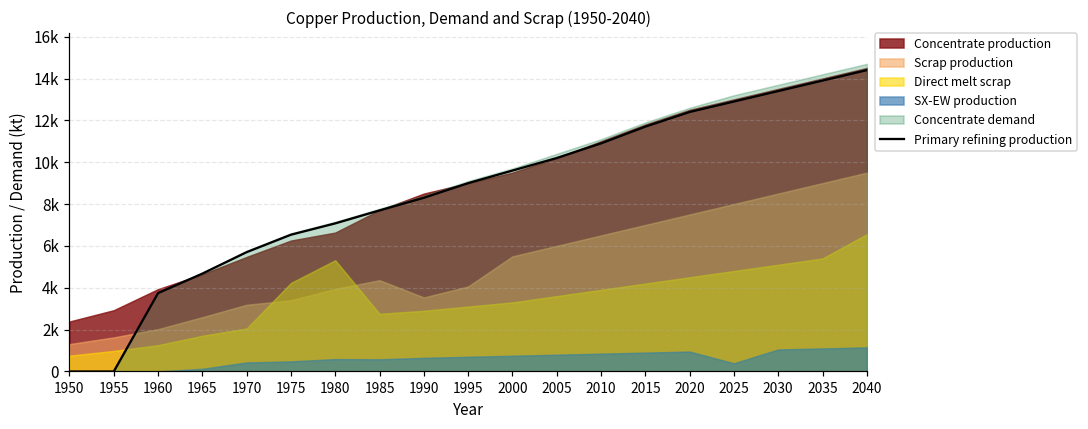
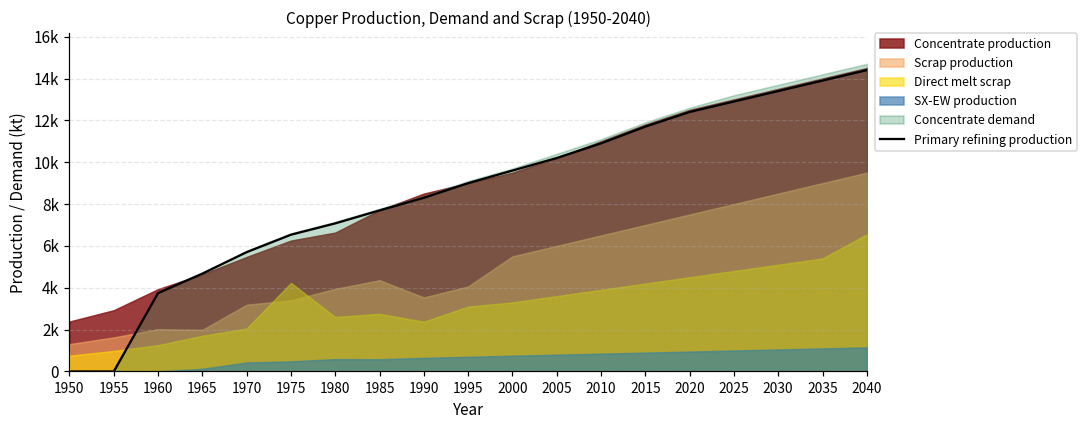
Scrap production, 1965: 2600 -> 2000
Direct melt scrap, 1980: 5300 -> 2600
Direct melt scrap, 1990: 2900 -> 2400
SX-EW production, 2025: 400 -> 1000
